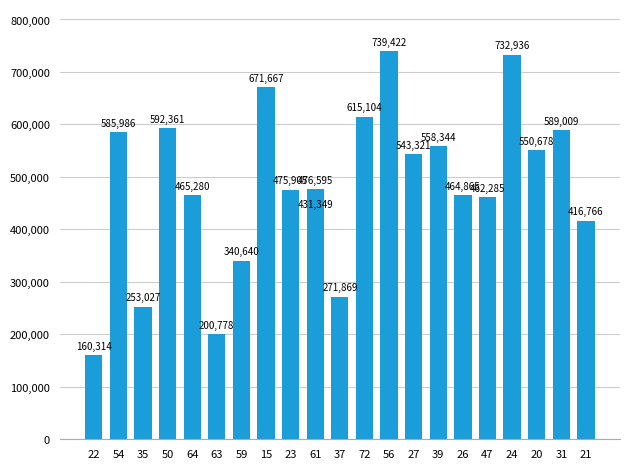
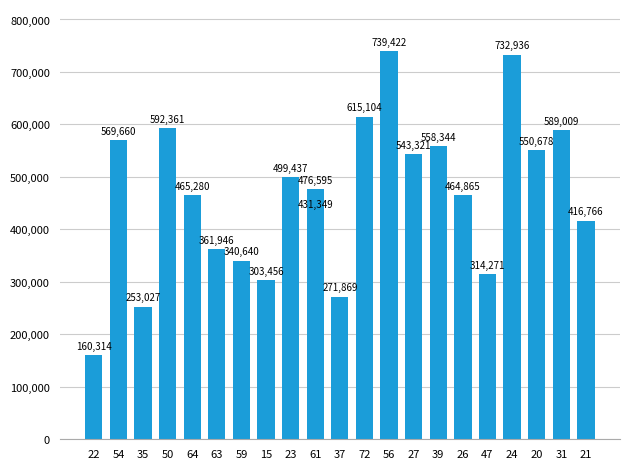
54: 585,986 -> 569,660
63: 200,778 -> 361,946
15: 671,667 -> 303,456
23: 475,905 -> 499,437
47: 462,285 -> 314,271
